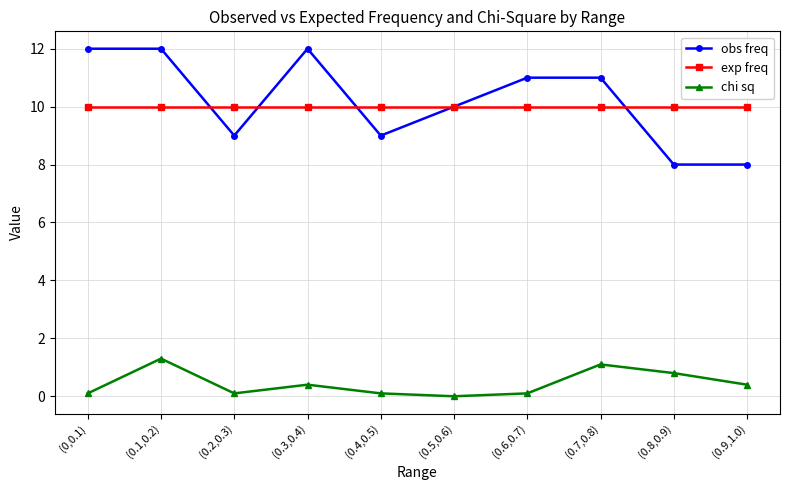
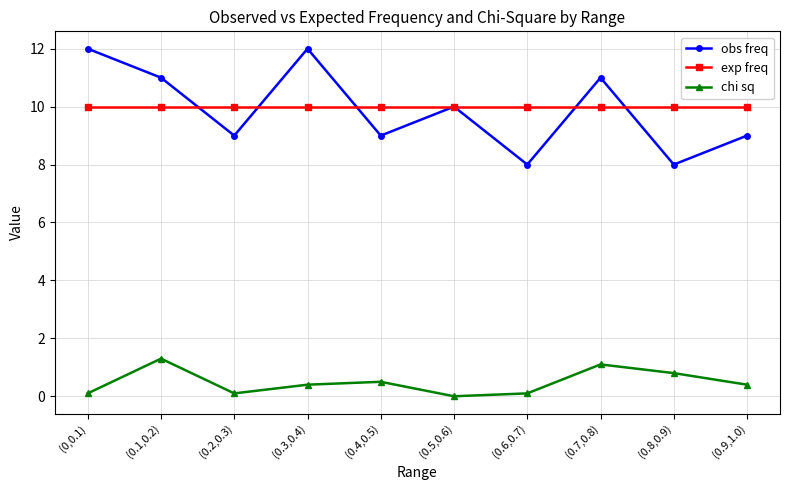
obs freq, (0.1,0.2): 12 -> 11
chi sq, (0.4,0.5): 0.1 -> 0.5
obs freq, (0.6,0.7): 11 -> 8
obs freq, (0.9,1.0): 8 -> 9
